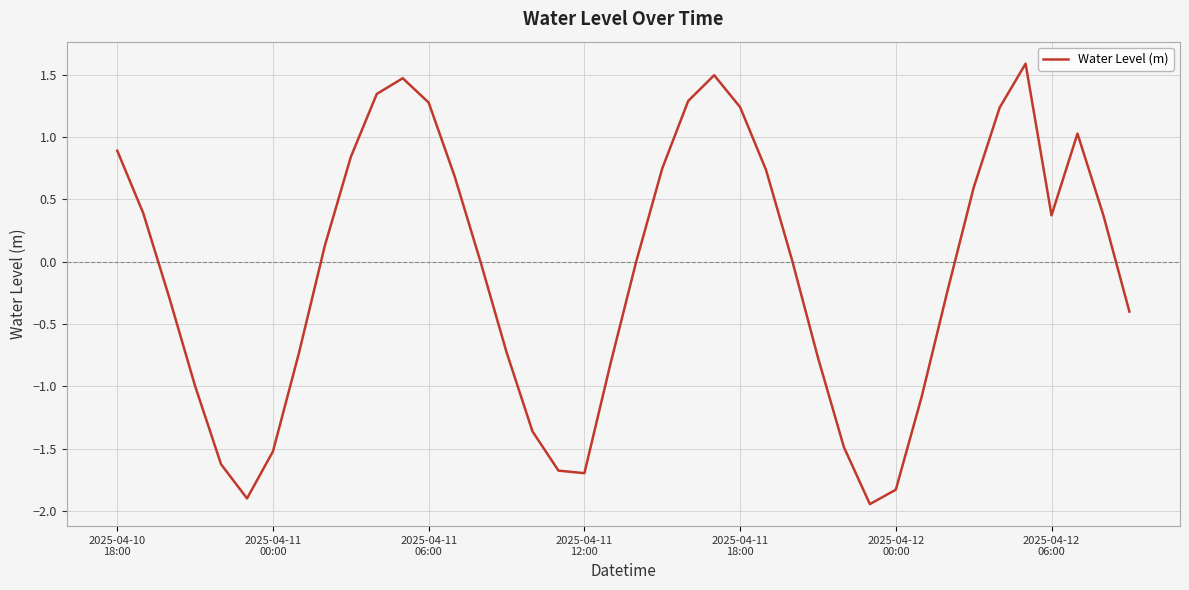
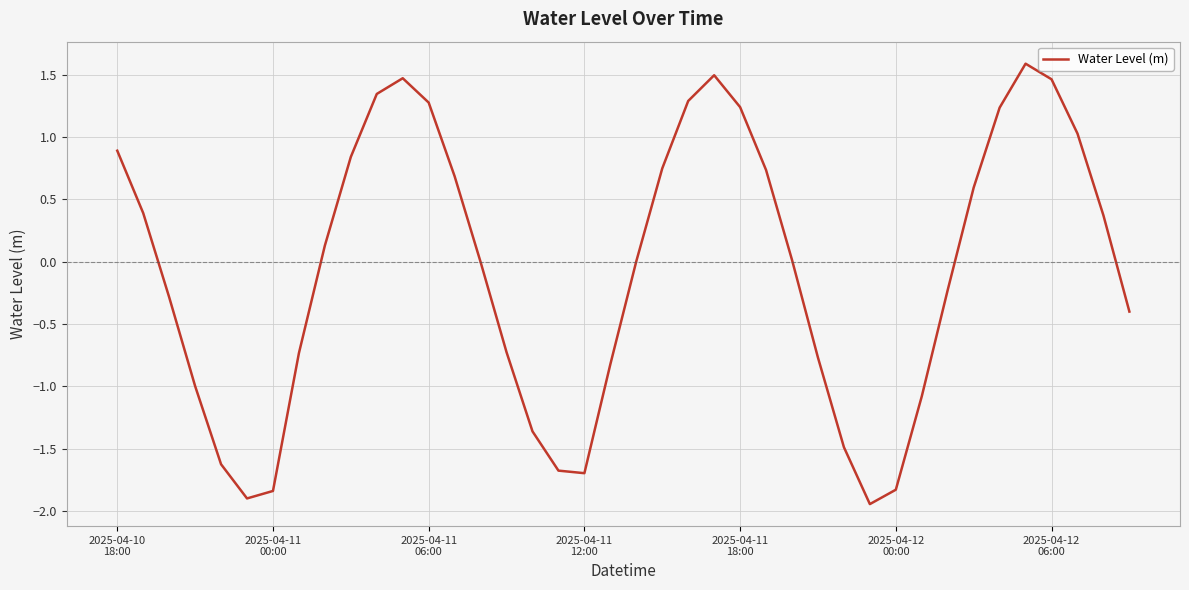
2025-04-11 00:00: -1.52 -> -1.84
2025-04-12 06:00: 0.37 -> 1.46
